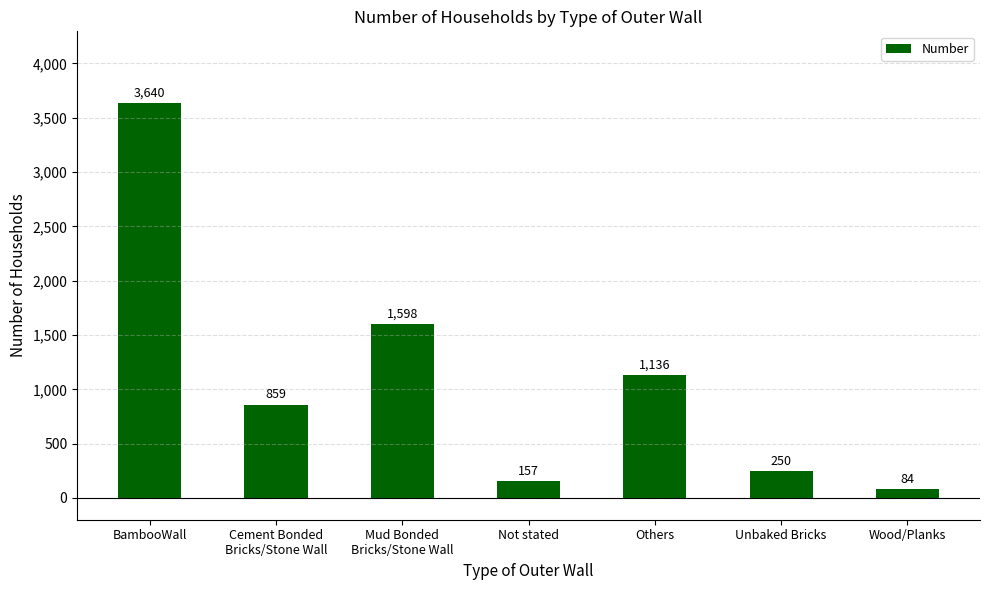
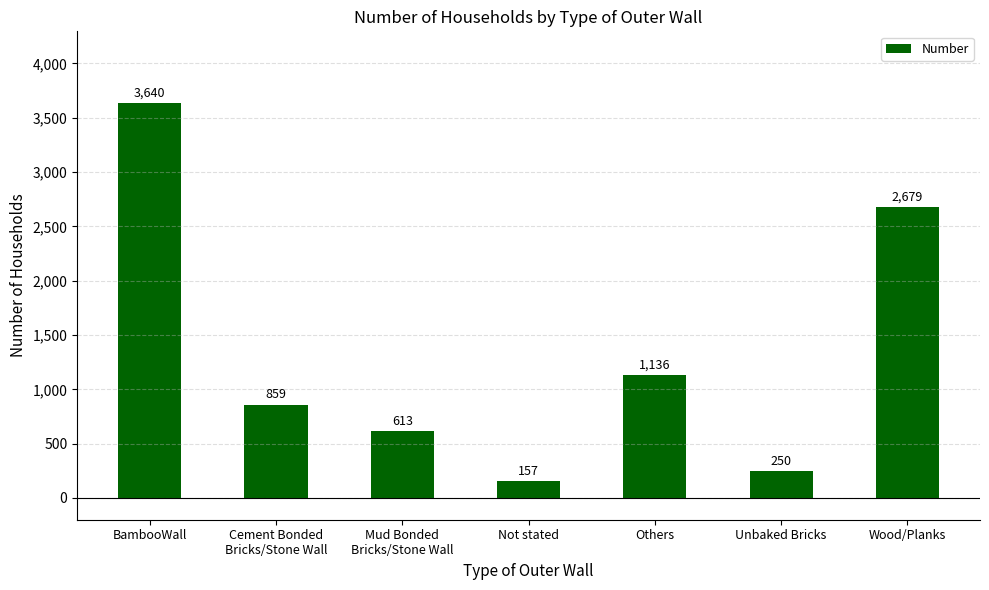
Mud Bonded Bricks/Stone Wall: 1,598 -> 613
Wood/Planks: 84 -> 2,679
